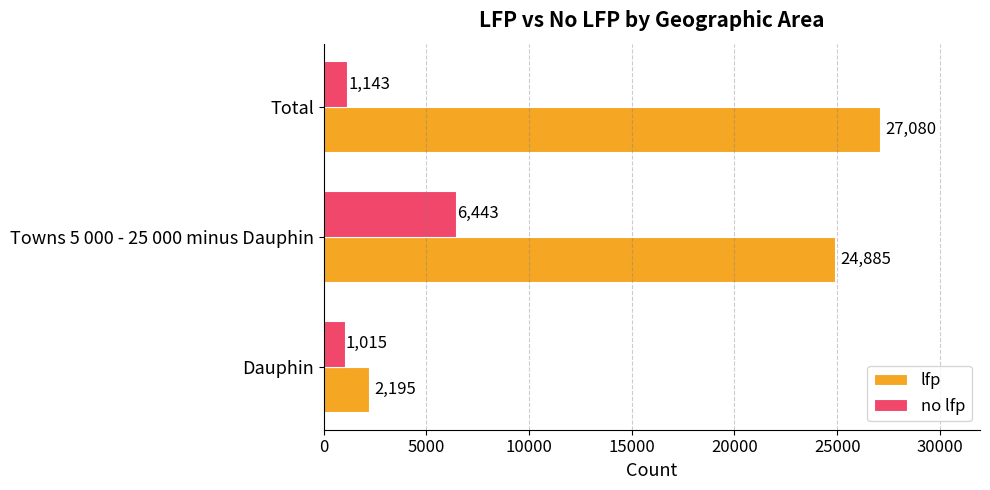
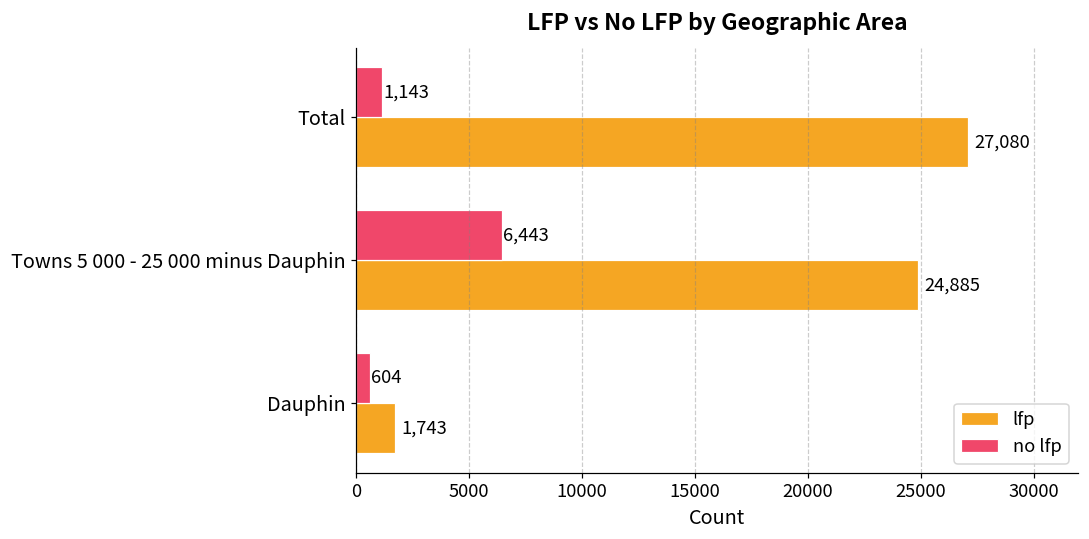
no lfp, Dauphin: 1,015 -> 604
lfp, Dauphin: 2,195 -> 1,743
